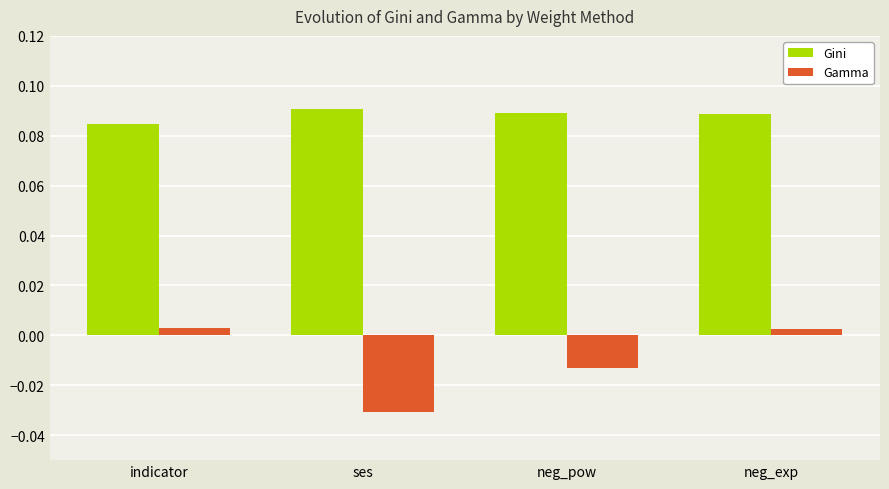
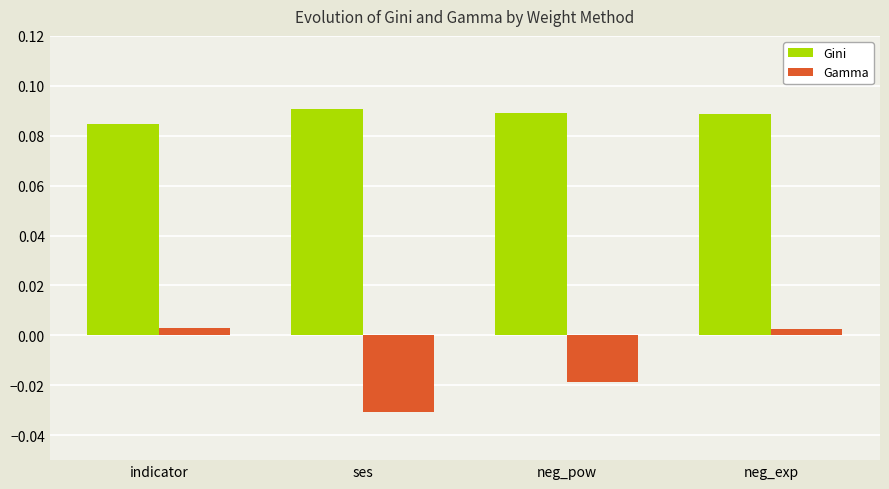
Gamma, neg_pow: -0.013 -> -0.019
